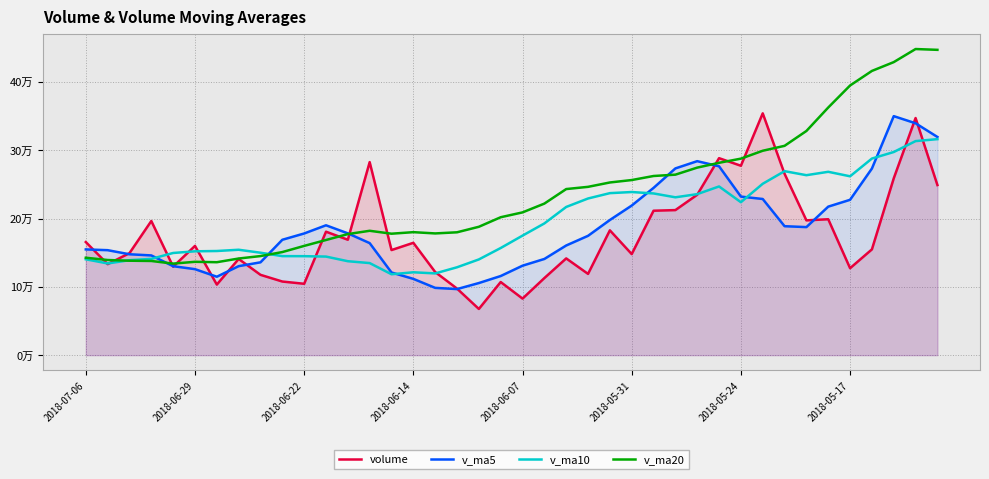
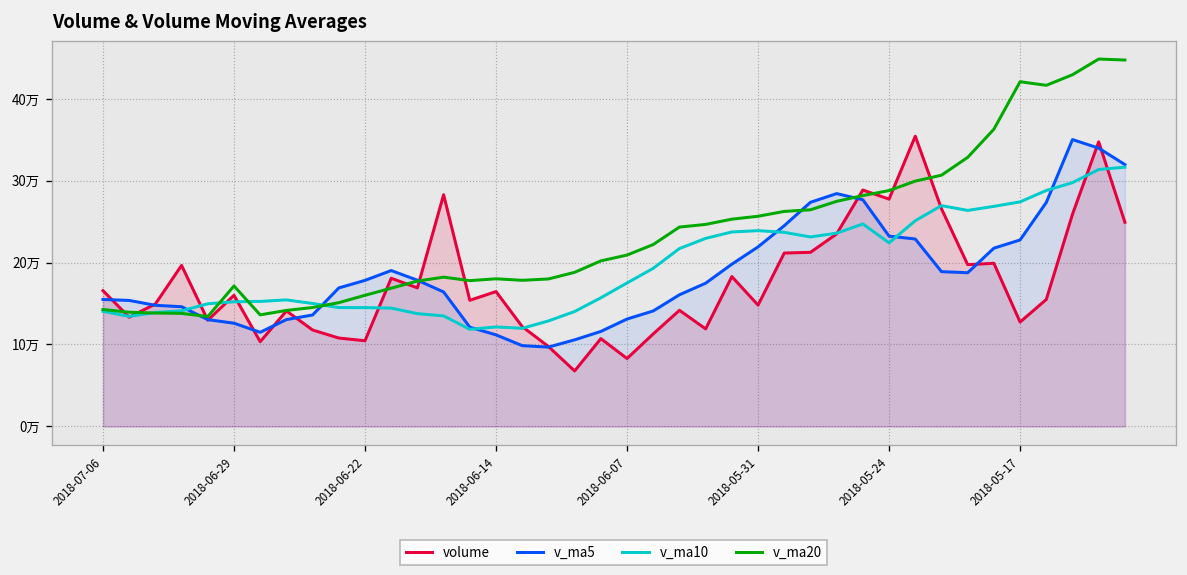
v_ma20, 2018-06-29: 14万 -> 17万
v_ma10, 2018-05-17: 26万 -> 27万
v_ma20, 2018-05-17: 39万 -> 42万
